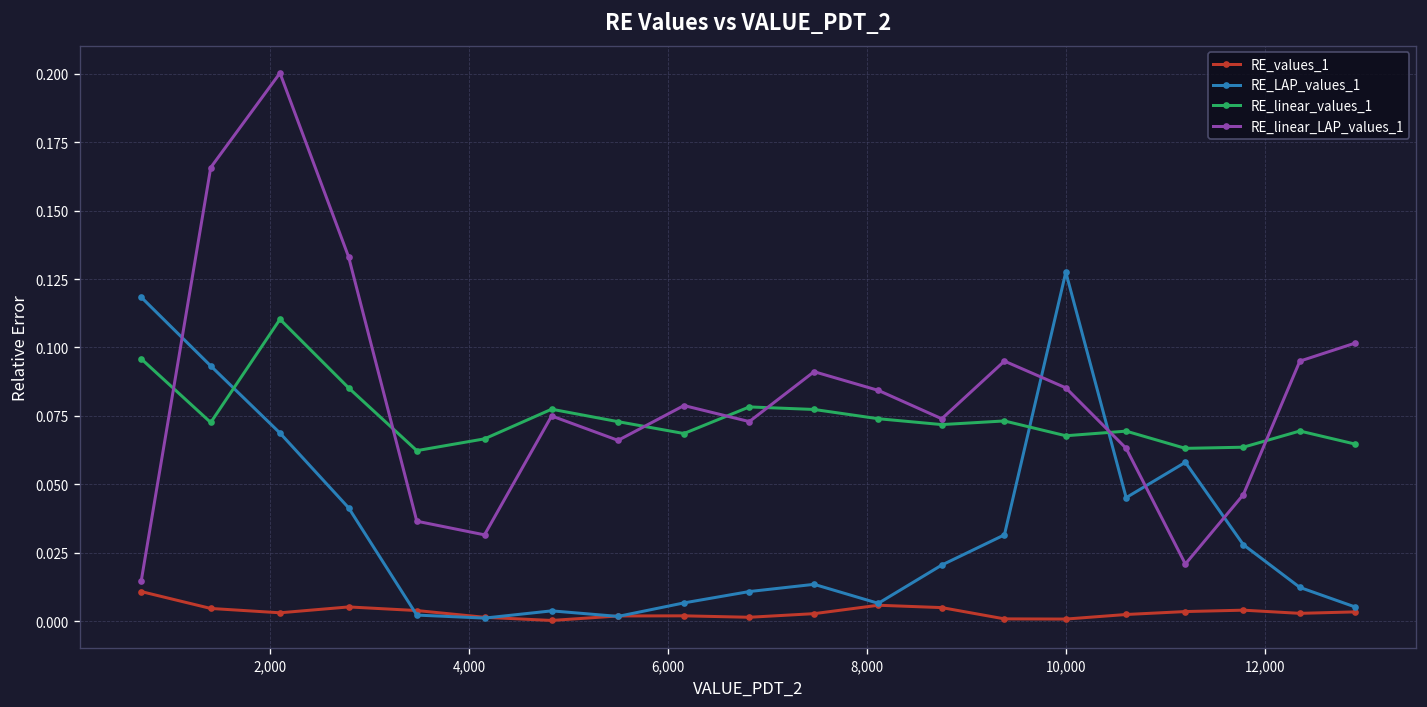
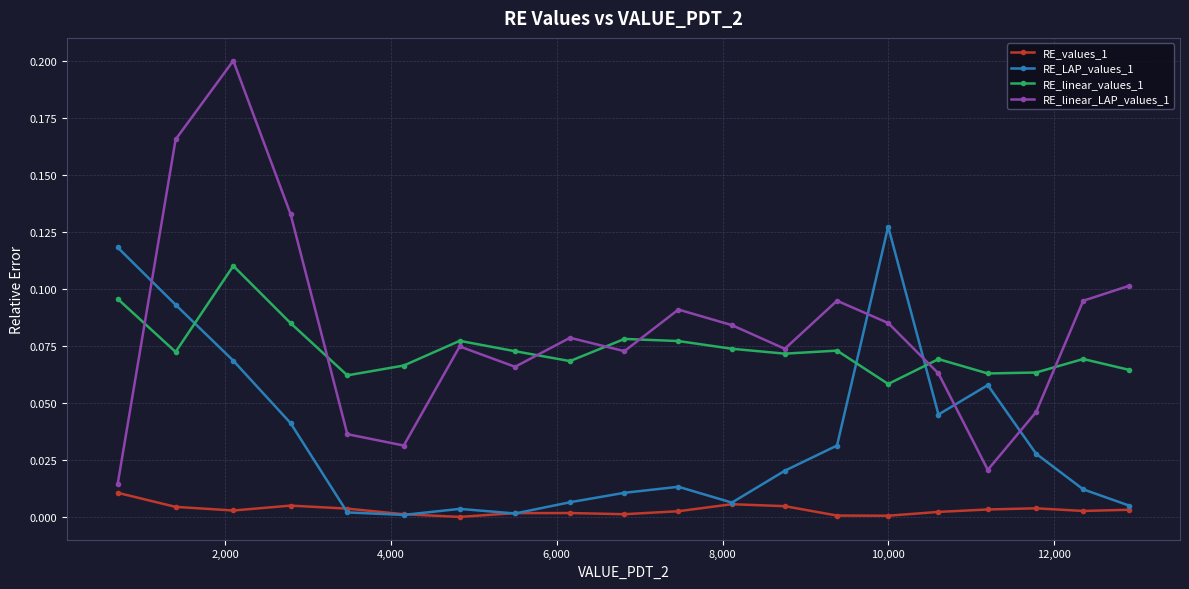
RE_linear_values_1, 10,000: 0.068 -> 0.059
